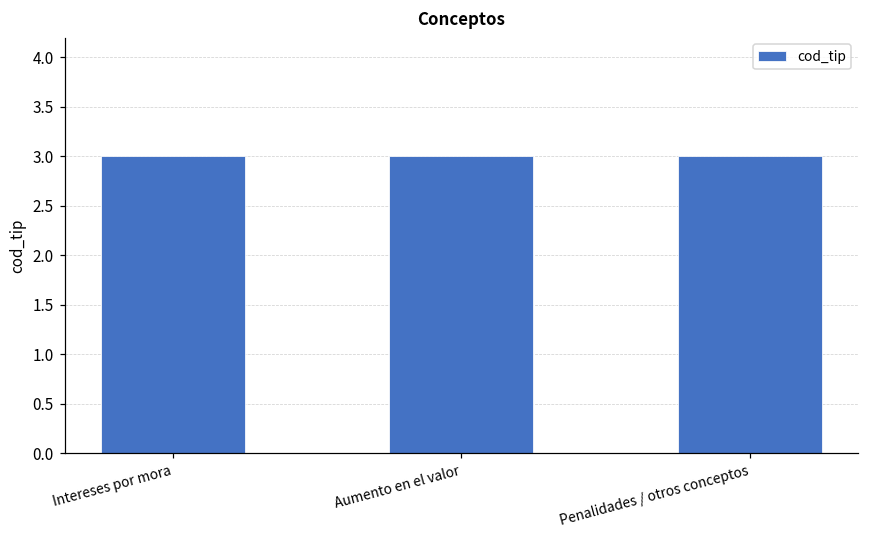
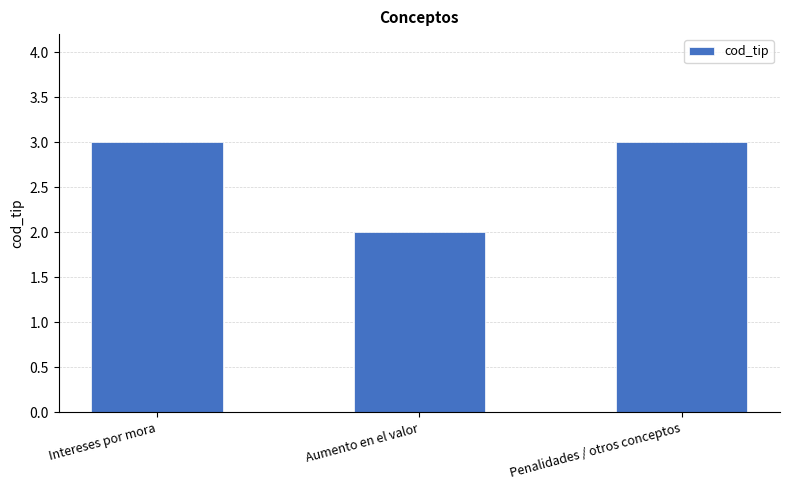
Aumento en el valor: 3 -> 2
